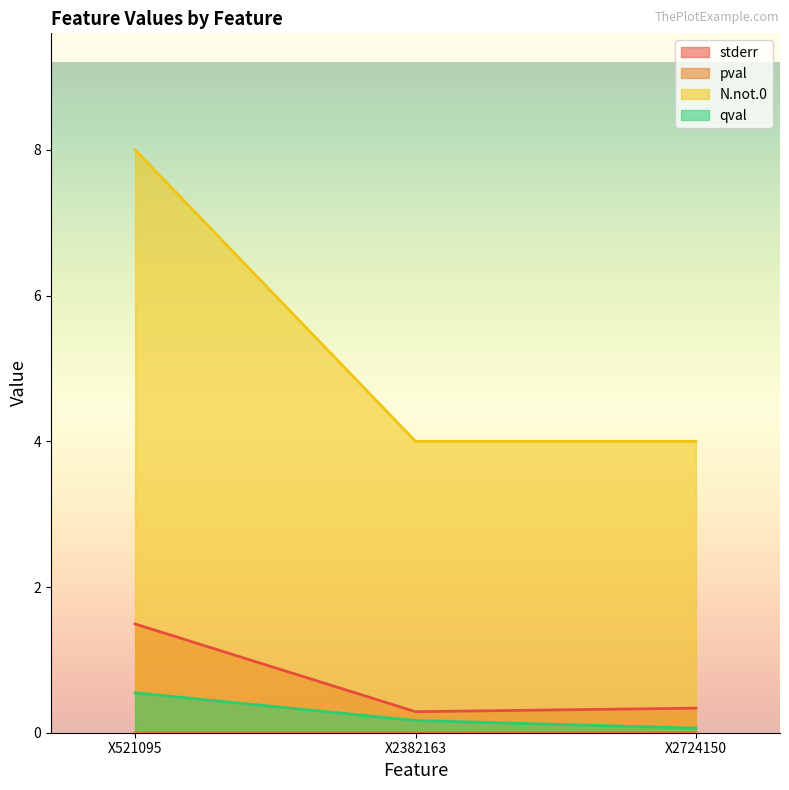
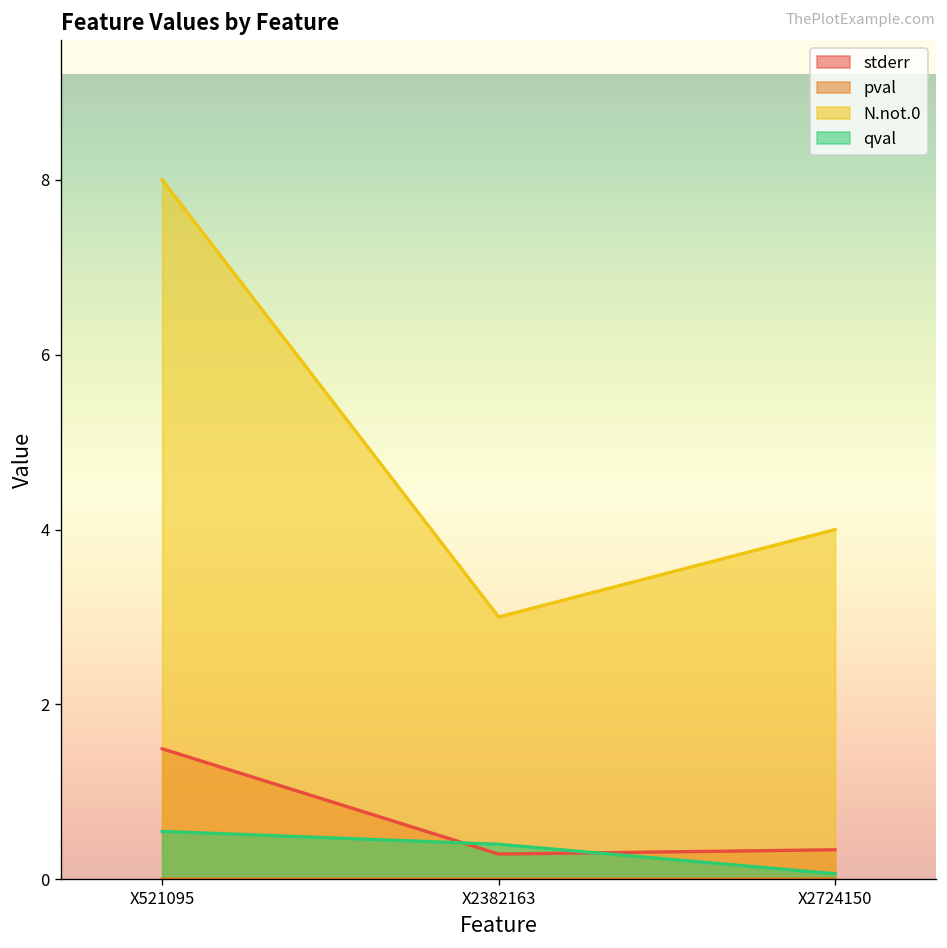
N.not.0, X2382163: 4 -> 3
qval, X2382163: 0.2 -> 0.4
